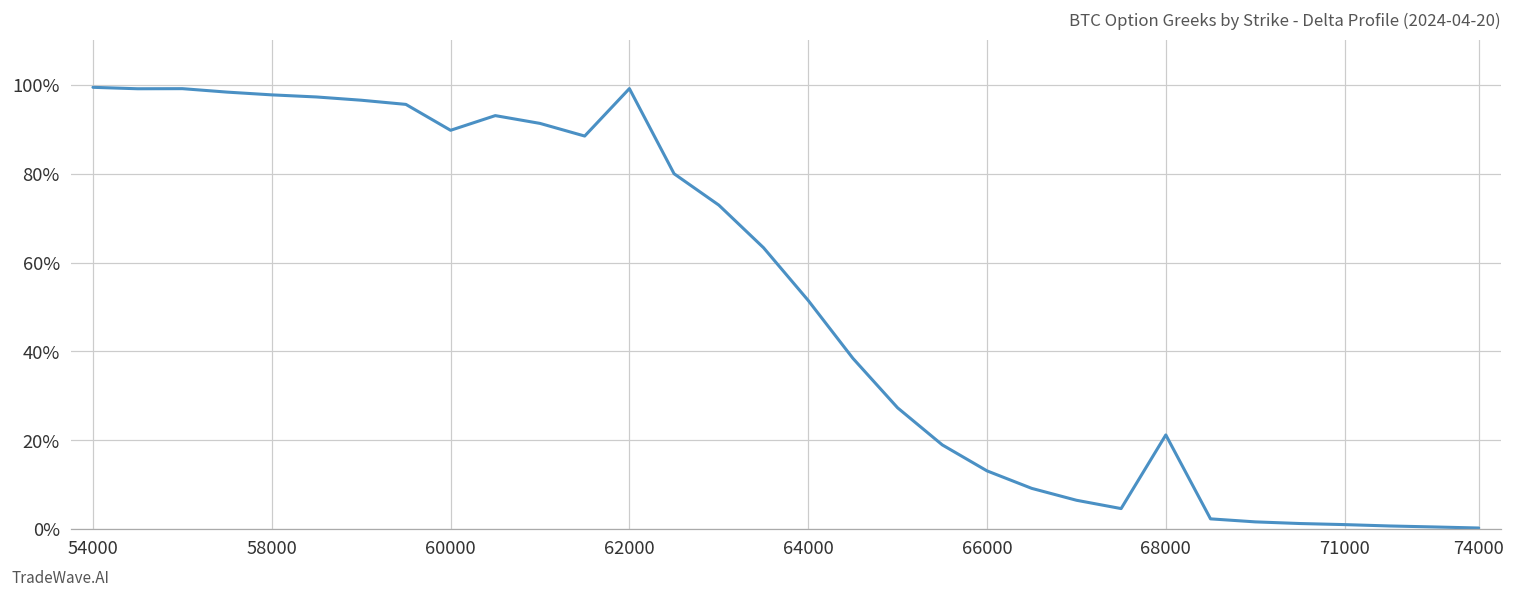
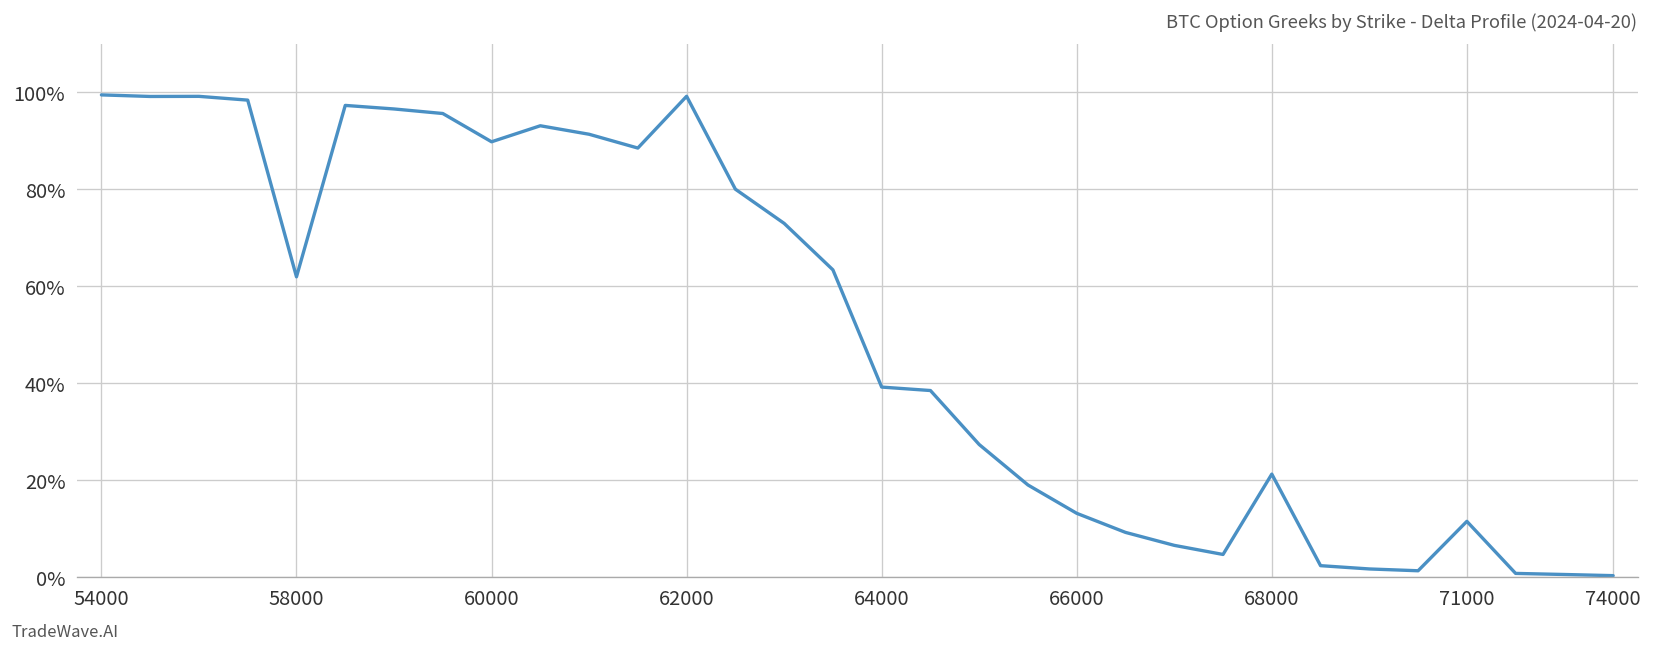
58000: 98% -> 62%
64000: 51% -> 39%
71000: 1% -> 11%
